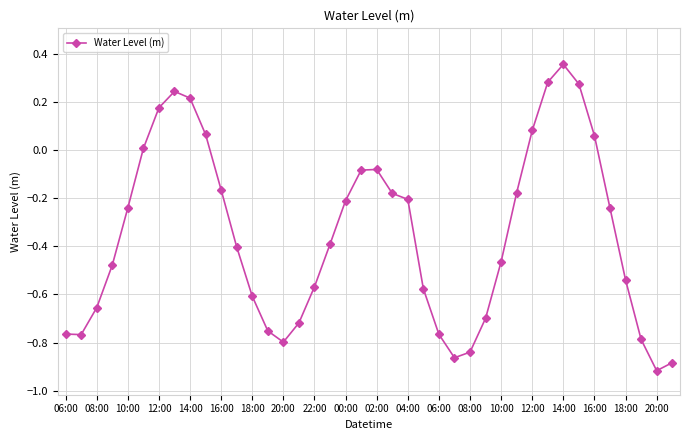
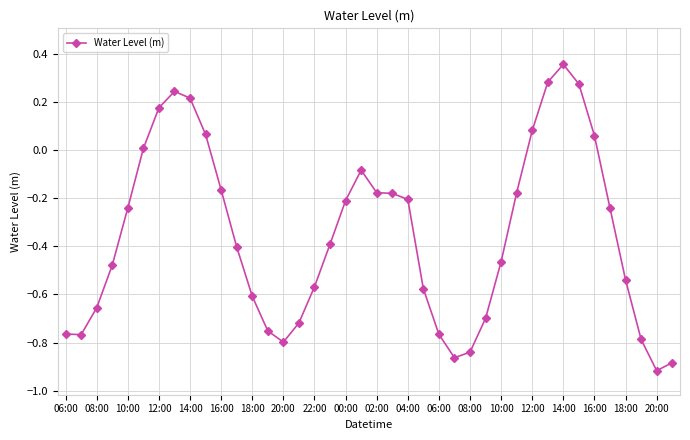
02:00: -0.08 -> -0.18
